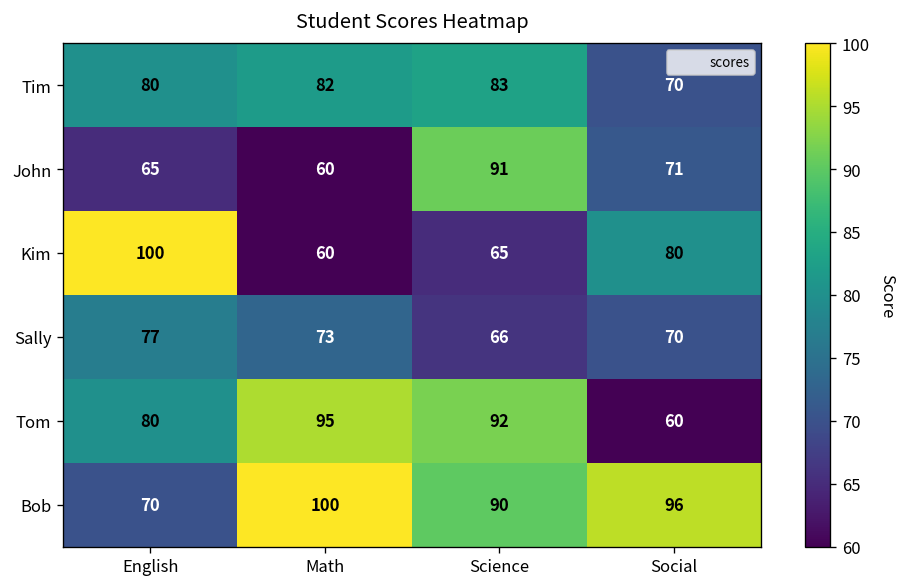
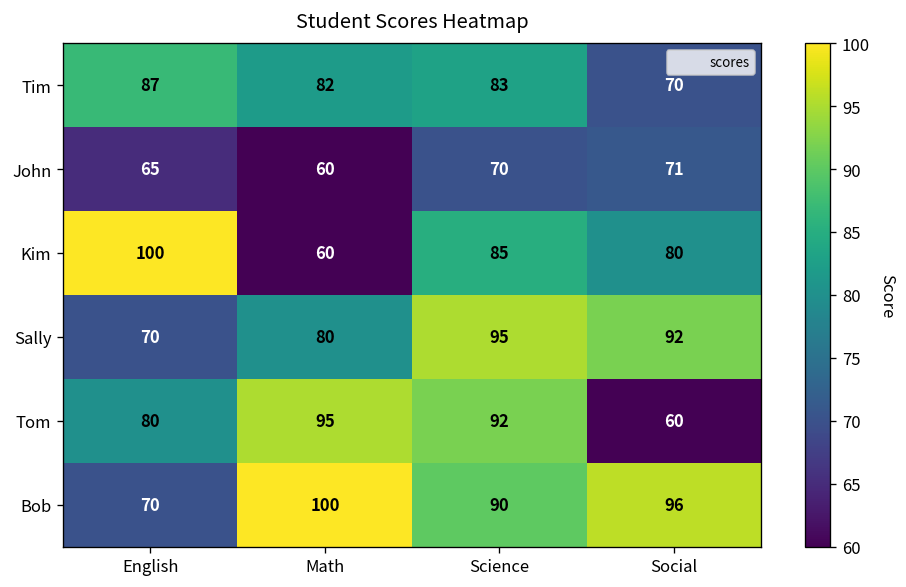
Tim, English: 80 -> 87
John, Science: 91 -> 70
Kim, Science: 65 -> 85
Sally, English: 77 -> 70
Sally, Math: 73 -> 80
Sally, Science: 66 -> 95
Sally, Social: 70 -> 92
